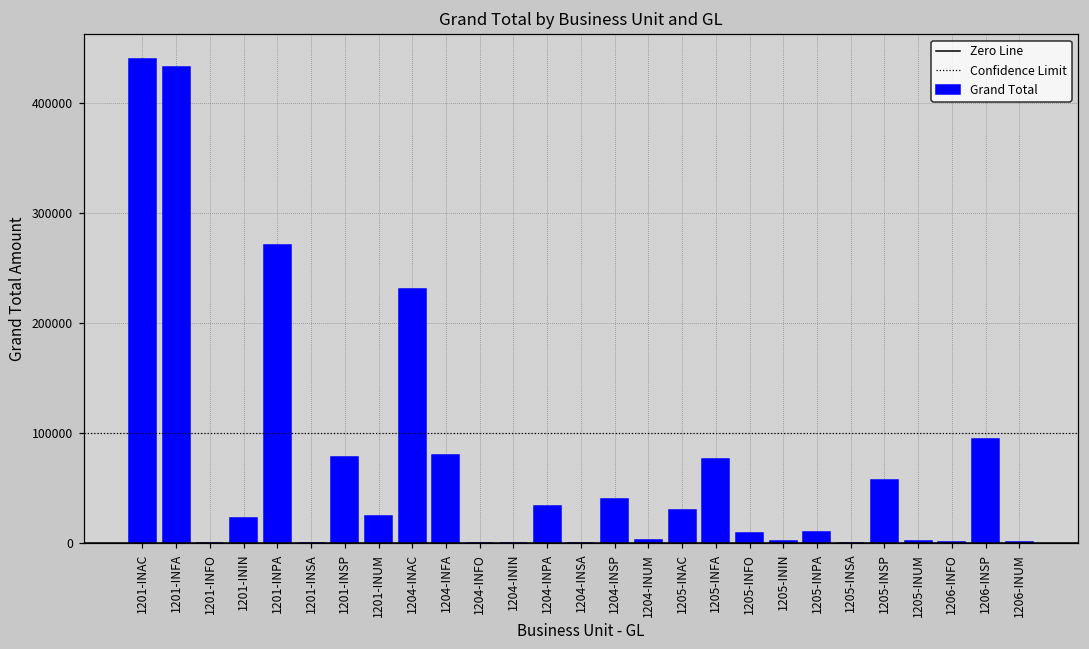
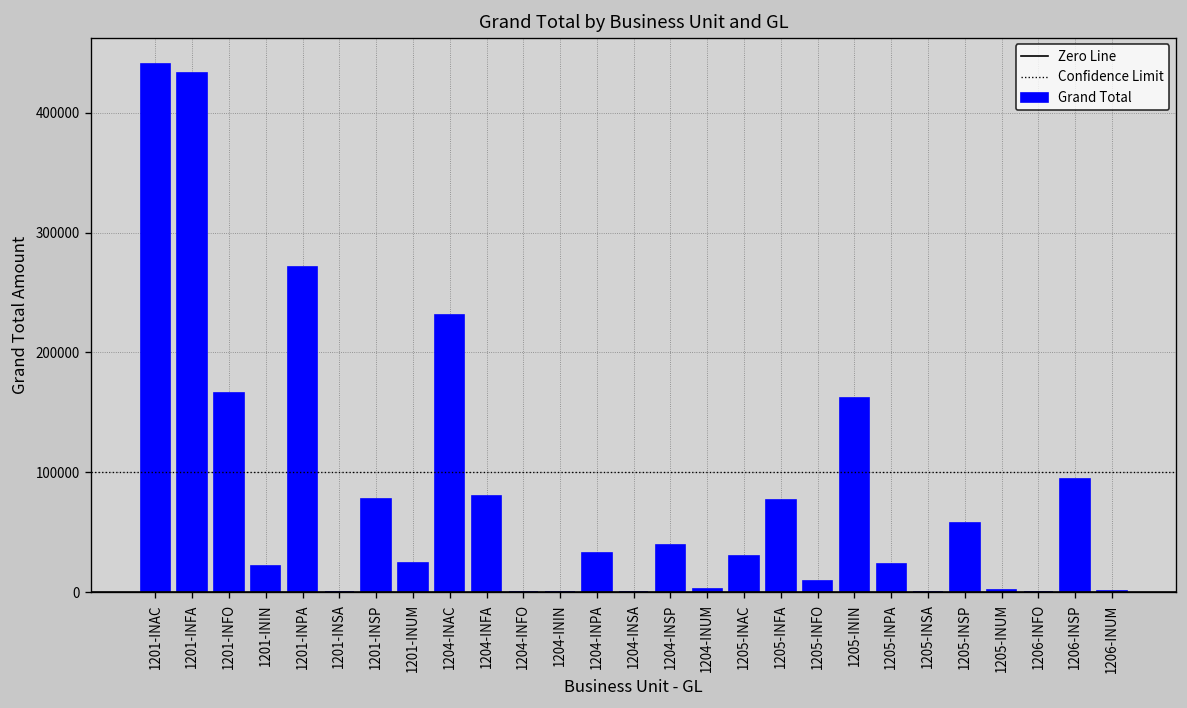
1201-INFO: 0 -> 170000
1205-ININ: 0 -> 160000
1205-INPA: 10000 -> 20000
